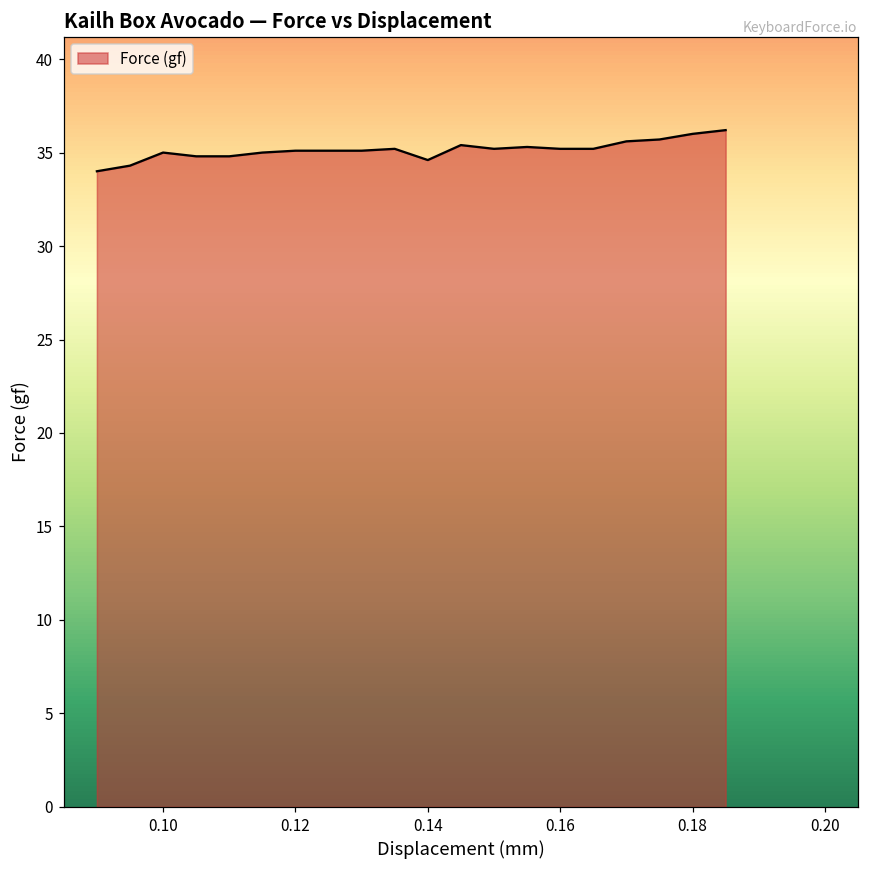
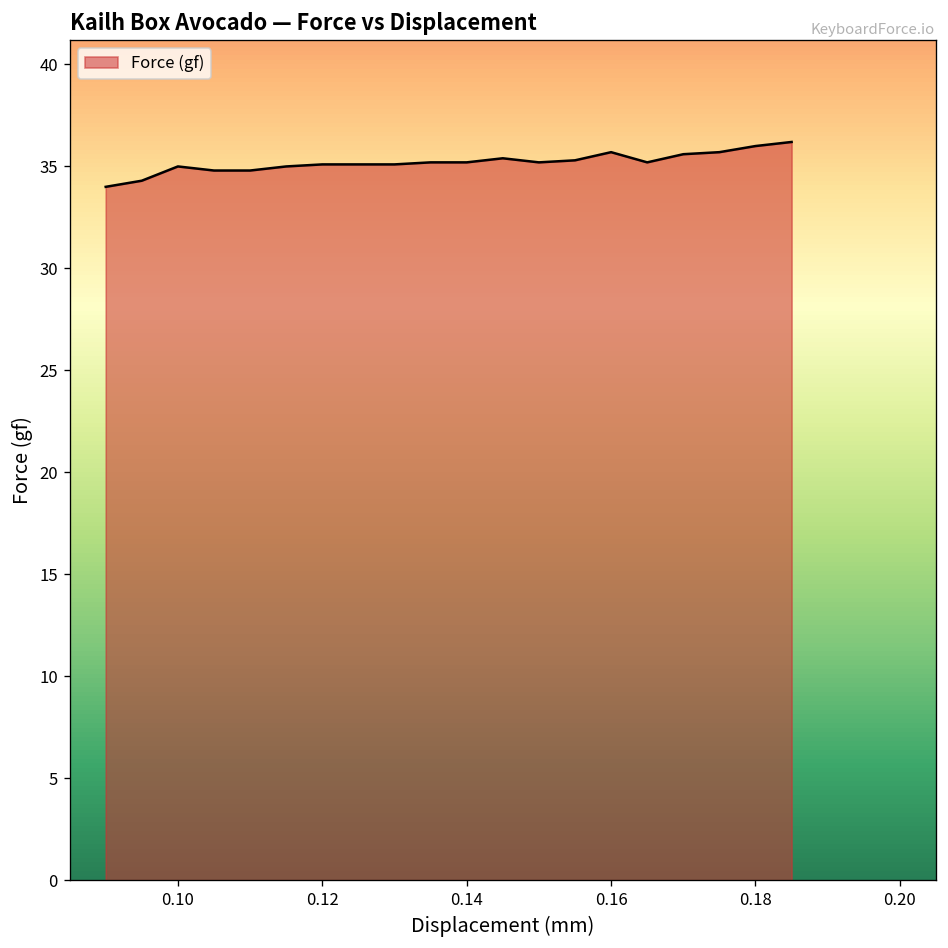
0.14: 34.6 -> 35.2
0.16: 35.2 -> 35.7
